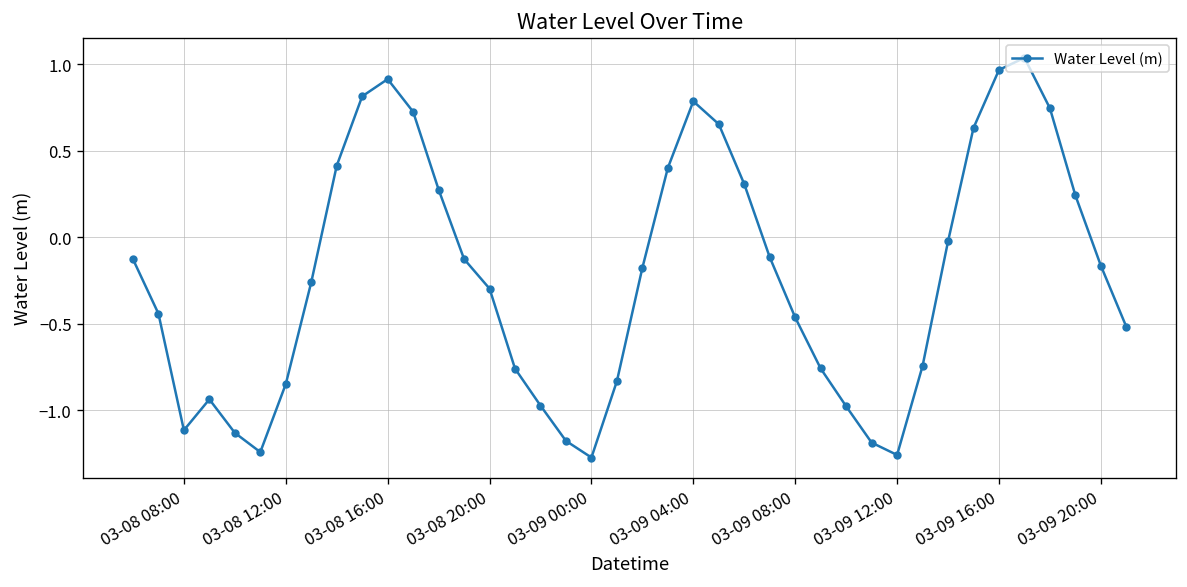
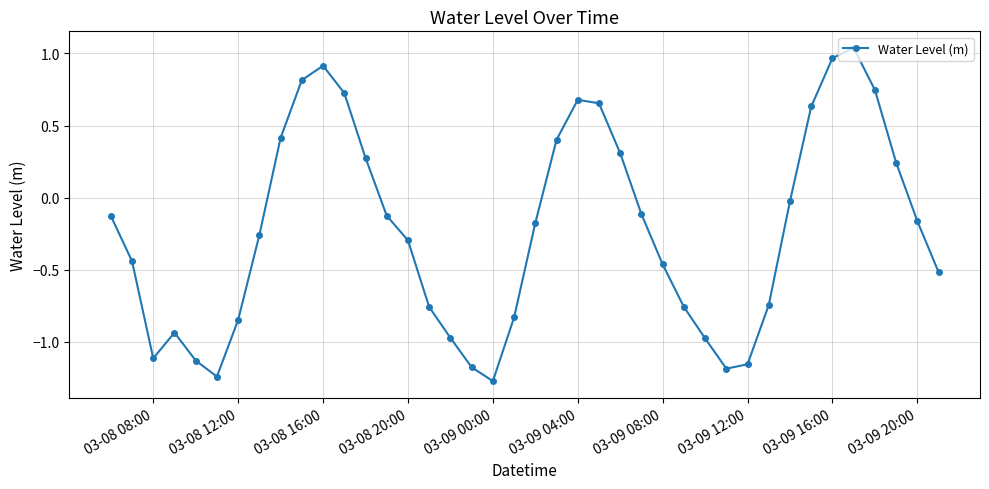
03-09 04:00: 0.79 -> 0.68
03-09 12:00: -1.26 -> -1.15
